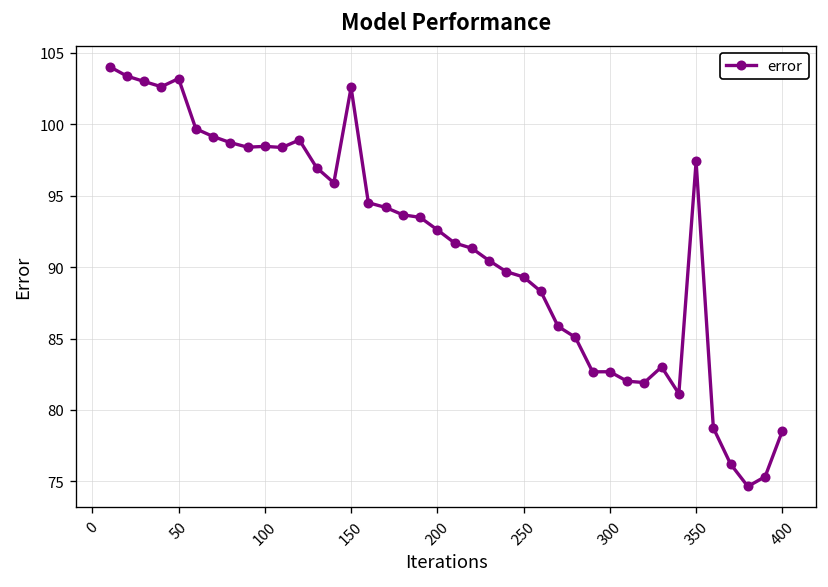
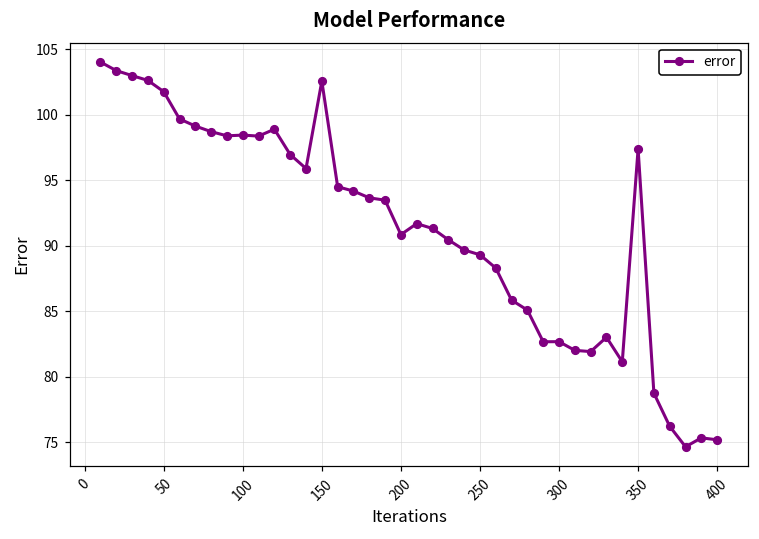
50: 103.2 -> 101.8
200: 92.6 -> 90.9
400: 78.5 -> 75.2
